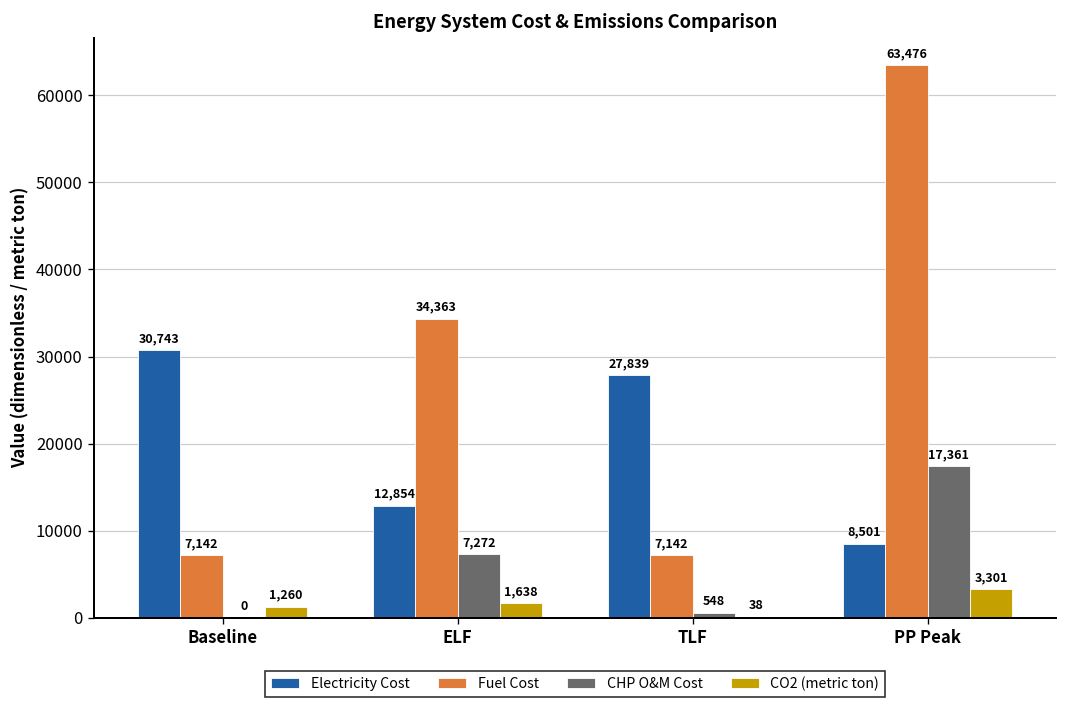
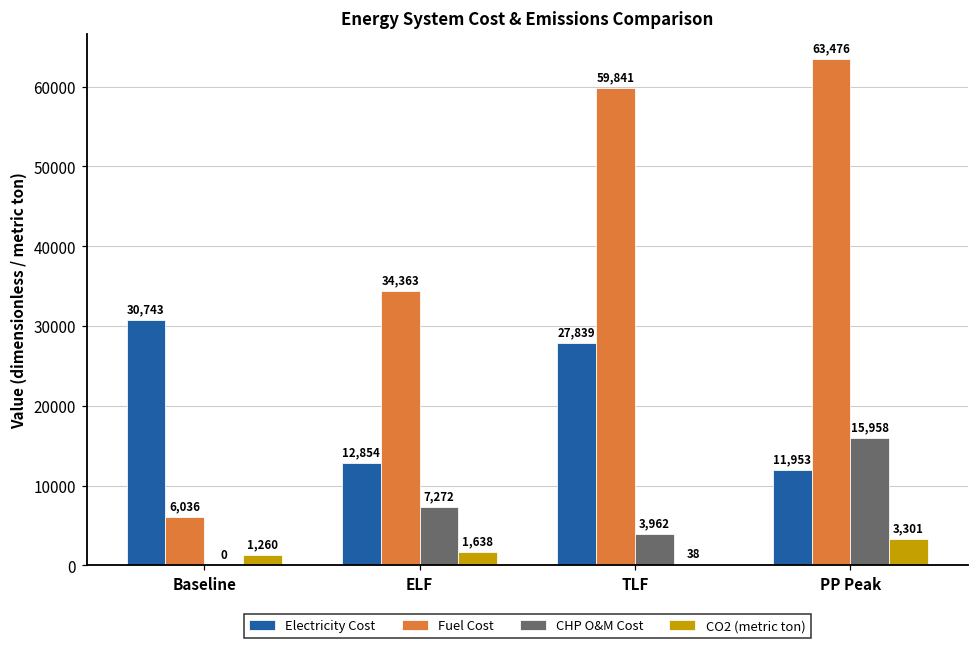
Fuel Cost, Baseline: 7,142 -> 6,036
Fuel Cost, TLF: 7,142 -> 59,841
CHP O&M Cost, TLF: 548 -> 3,962
Electricity Cost, PP Peak: 8,501 -> 11,953
CHP O&M Cost, PP Peak: 17,361 -> 15,958
